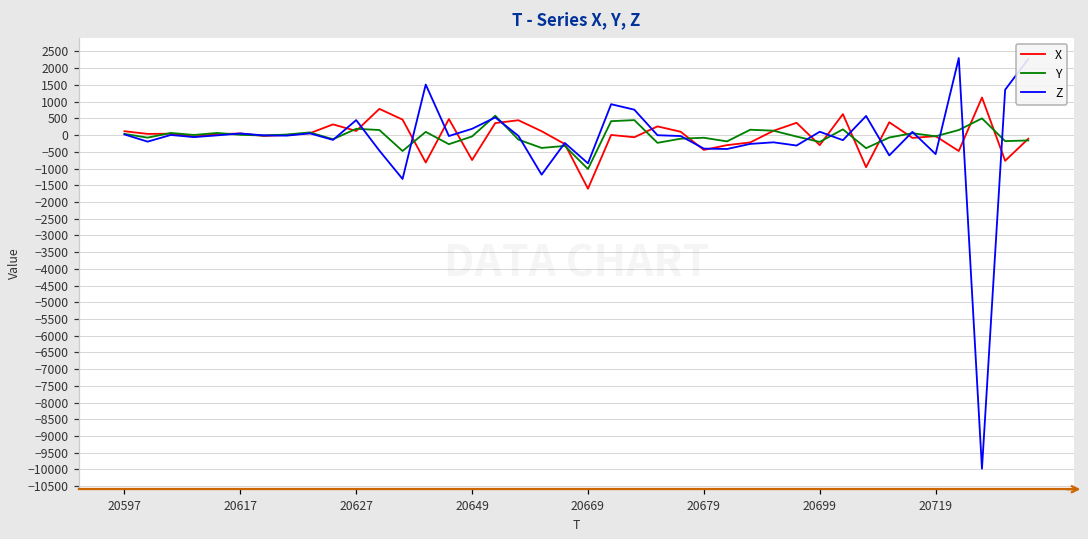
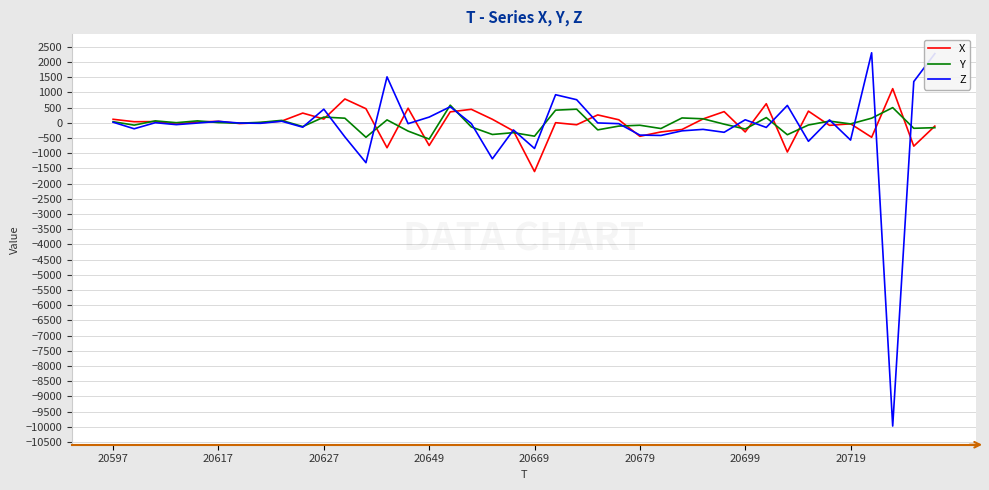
Y, 20649: 0 -> -500
Y, 20669: -1000 -> -400
